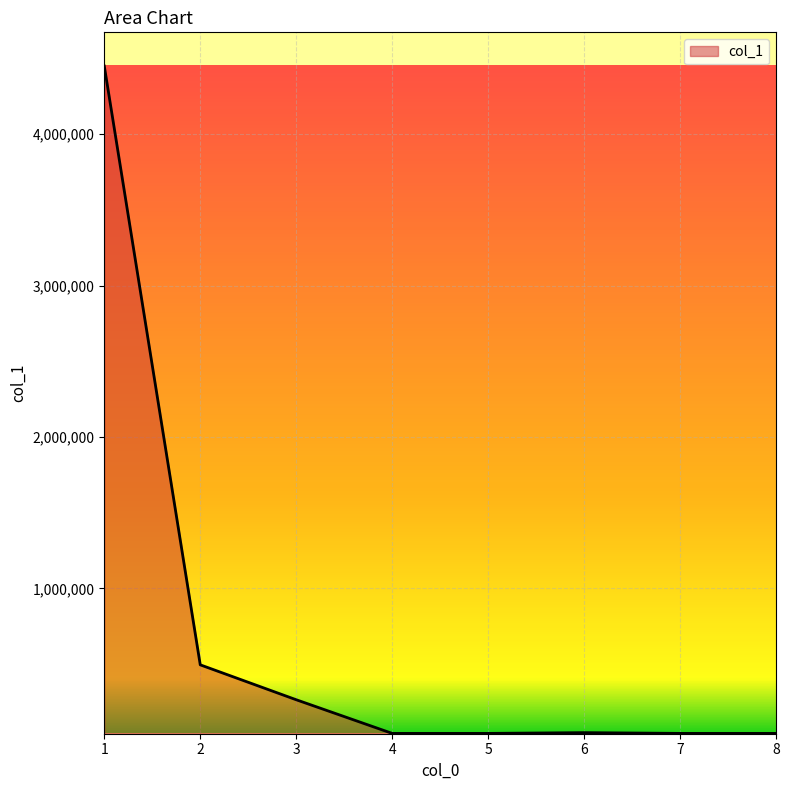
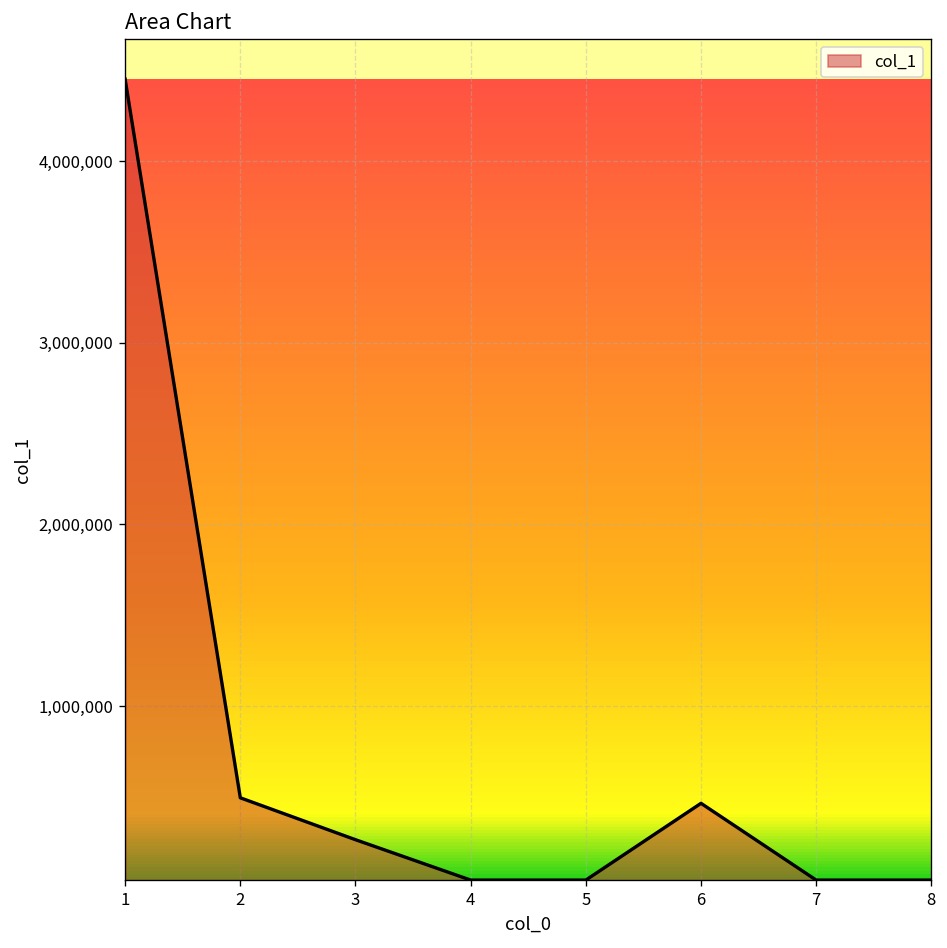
6: 50,000 -> 460,000
